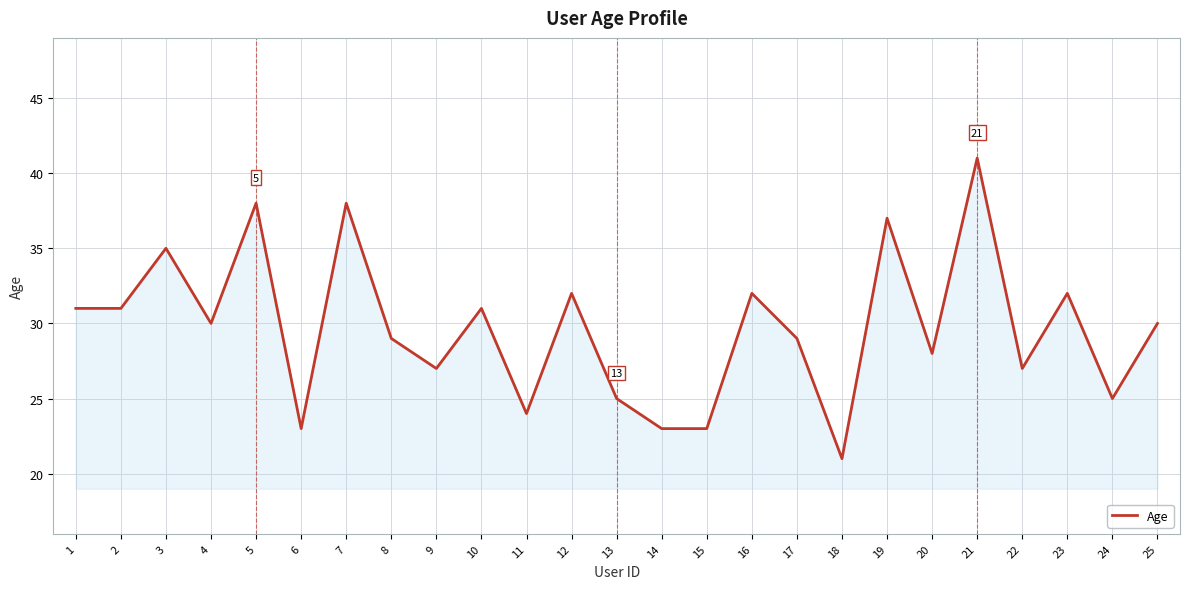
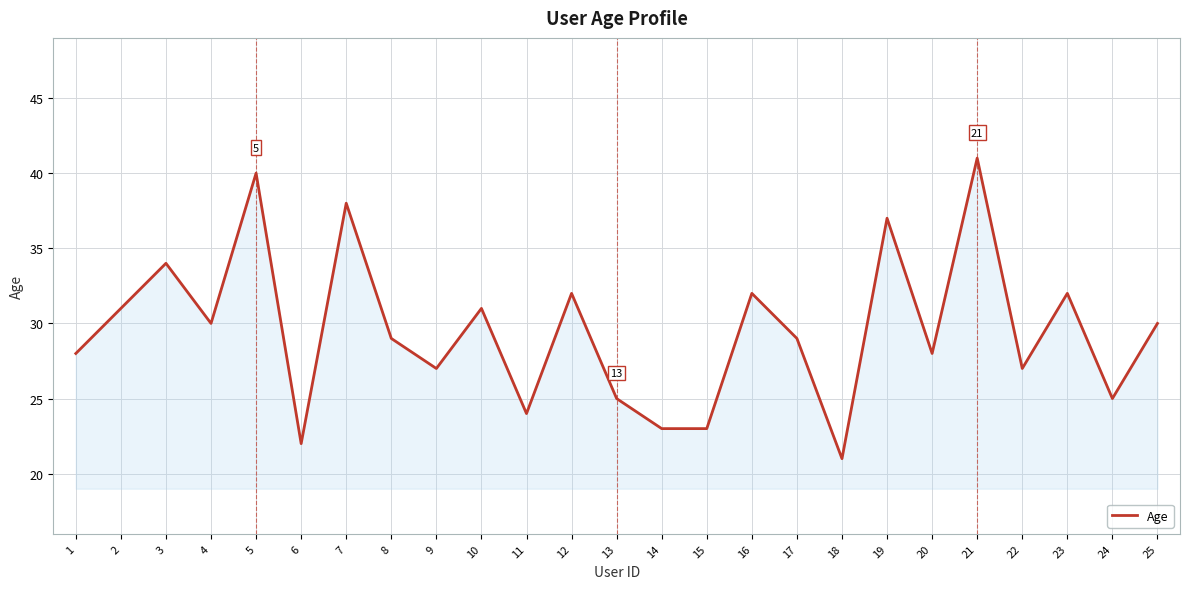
1: 31 -> 28
3: 35 -> 34
5: 38 -> 40
6: 23 -> 22
